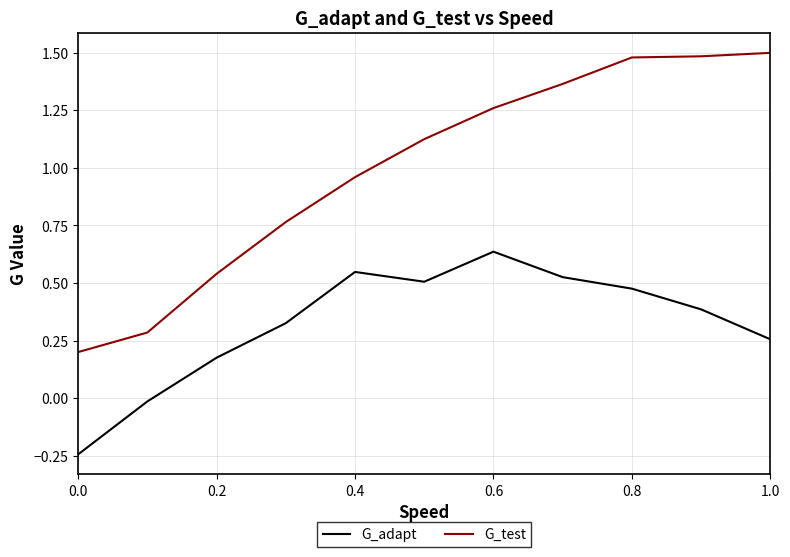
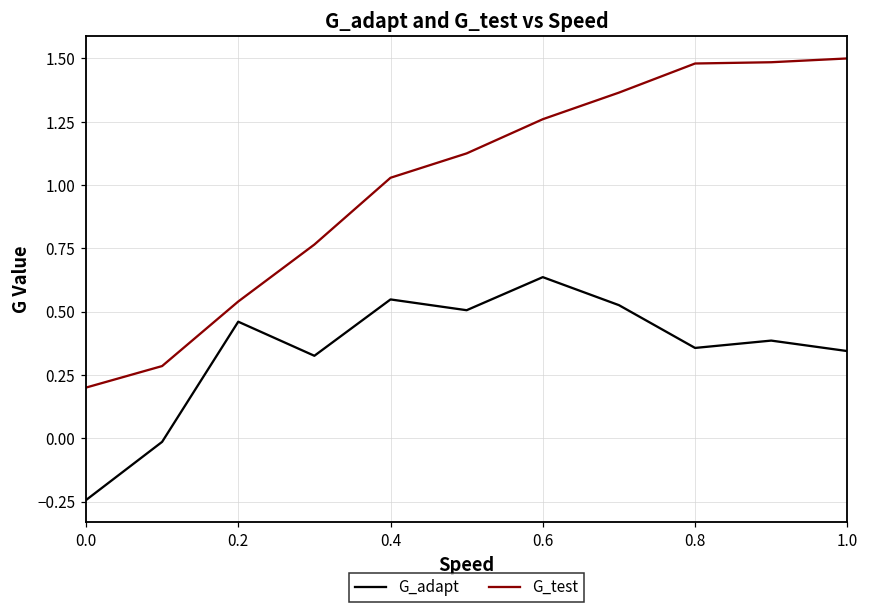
G_adapt, 0.2: 0.18 -> 0.46
G_test, 0.4: 0.96 -> 1.03
G_adapt, 0.8: 0.48 -> 0.36
G_adapt, 1.0: 0.26 -> 0.34
